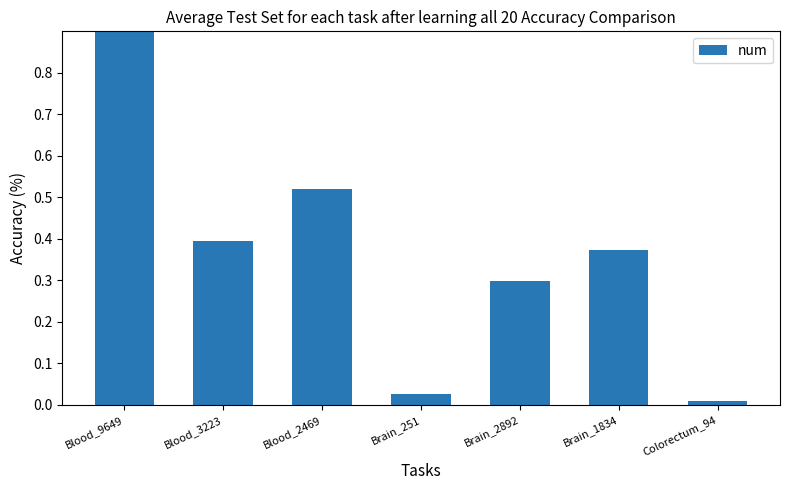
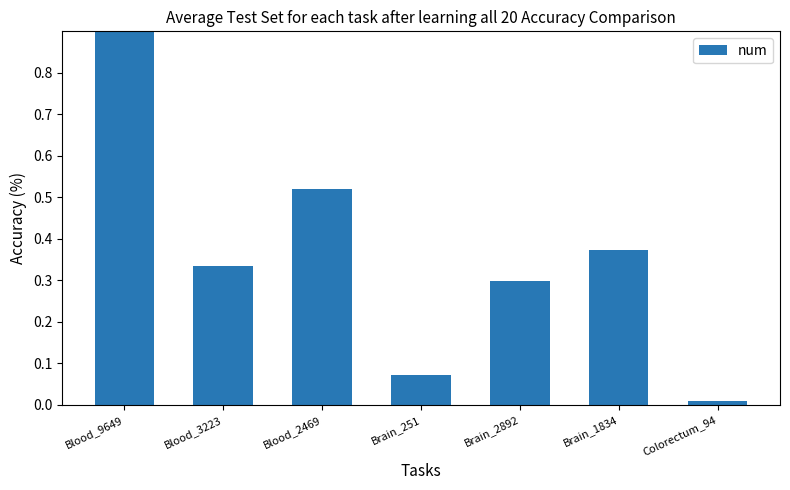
Blood_3223: 0.39 -> 0.33
Brain_251: 0.03 -> 0.07
